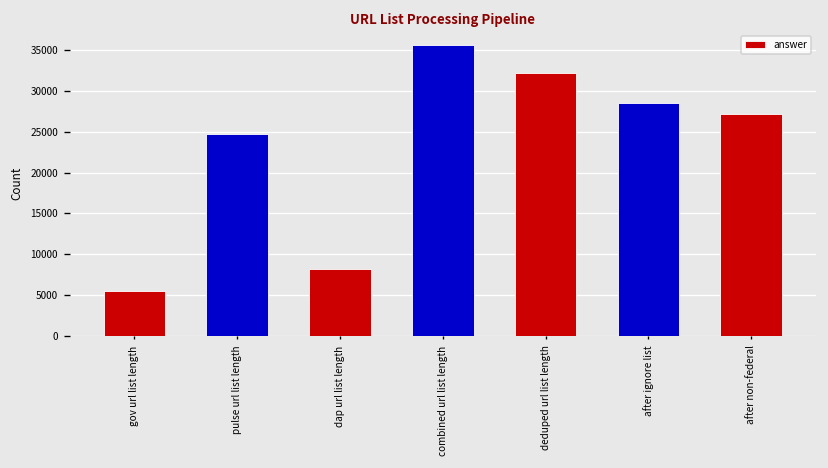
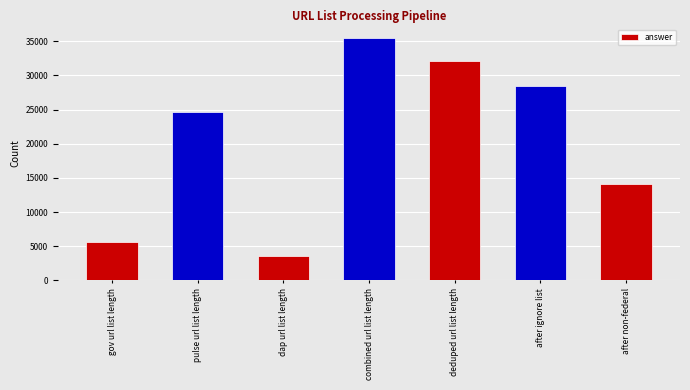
dap url list length: 8000 -> 4000
after non-federal: 27000 -> 14000
